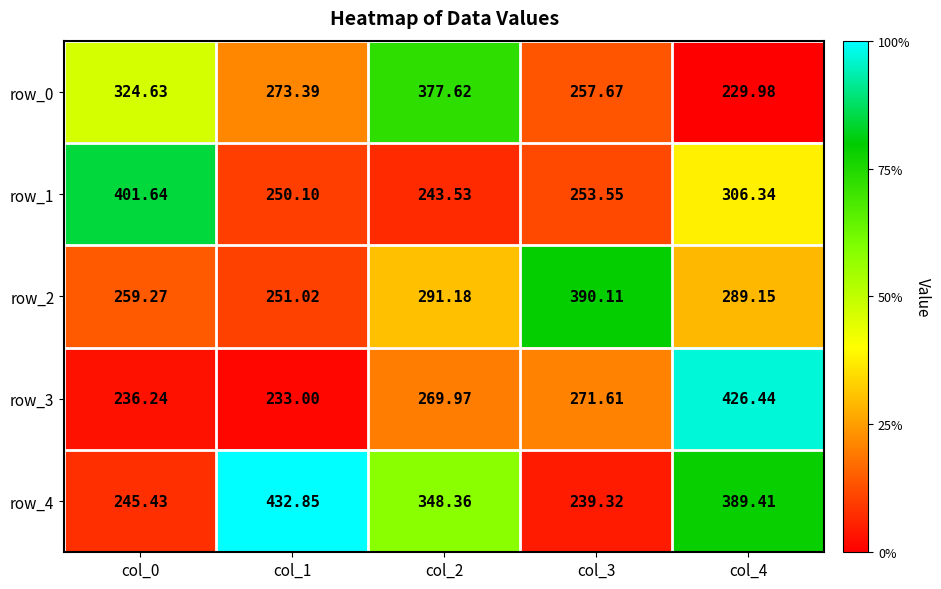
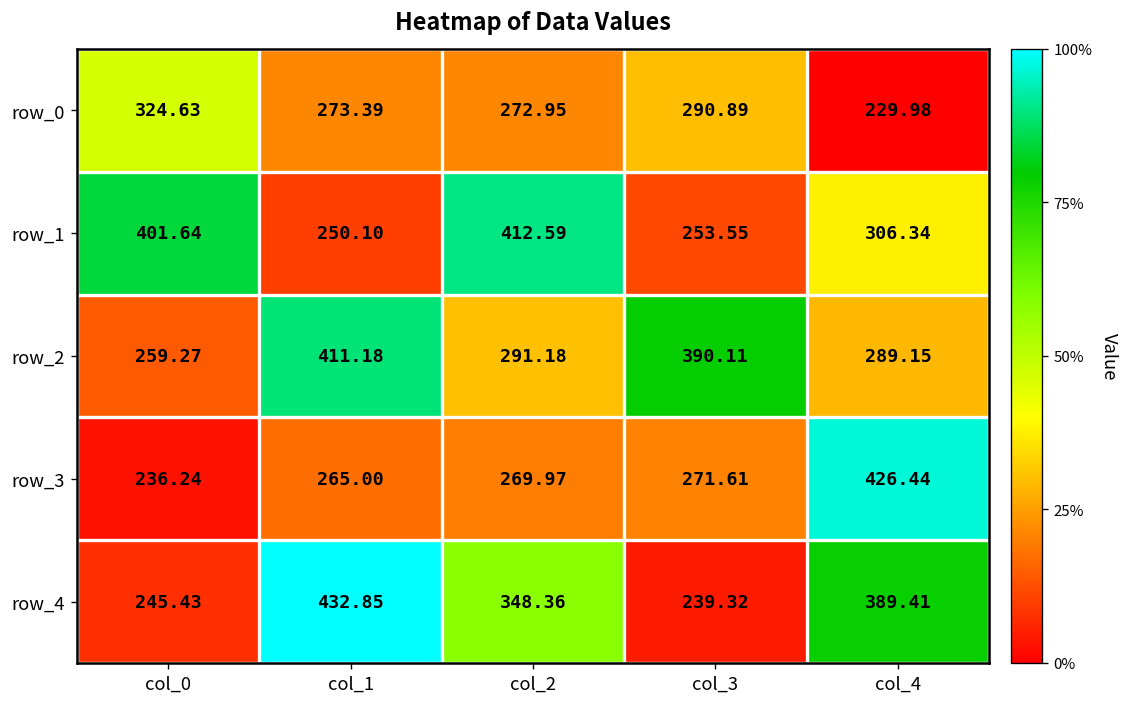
row_0, col_2: 377.62 -> 272.95
row_0, col_3: 257.67 -> 290.89
row_1, col_2: 243.53 -> 412.59
row_2, col_1: 251.02 -> 411.18
row_3, col_1: 233.00 -> 265.00
